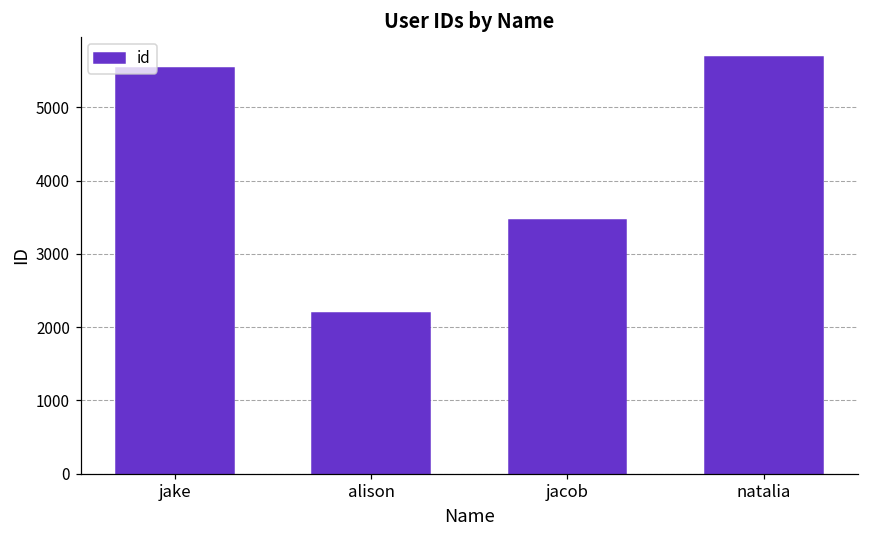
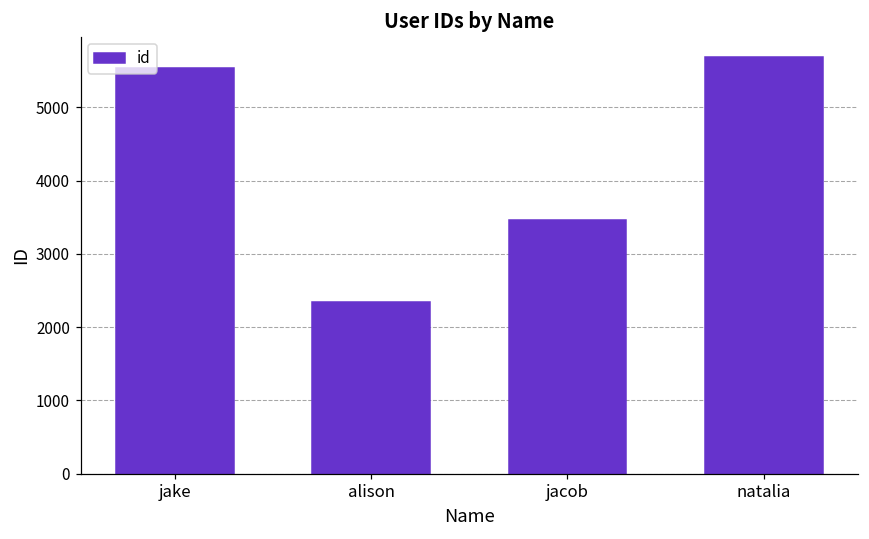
alison: 2200 -> 2300
